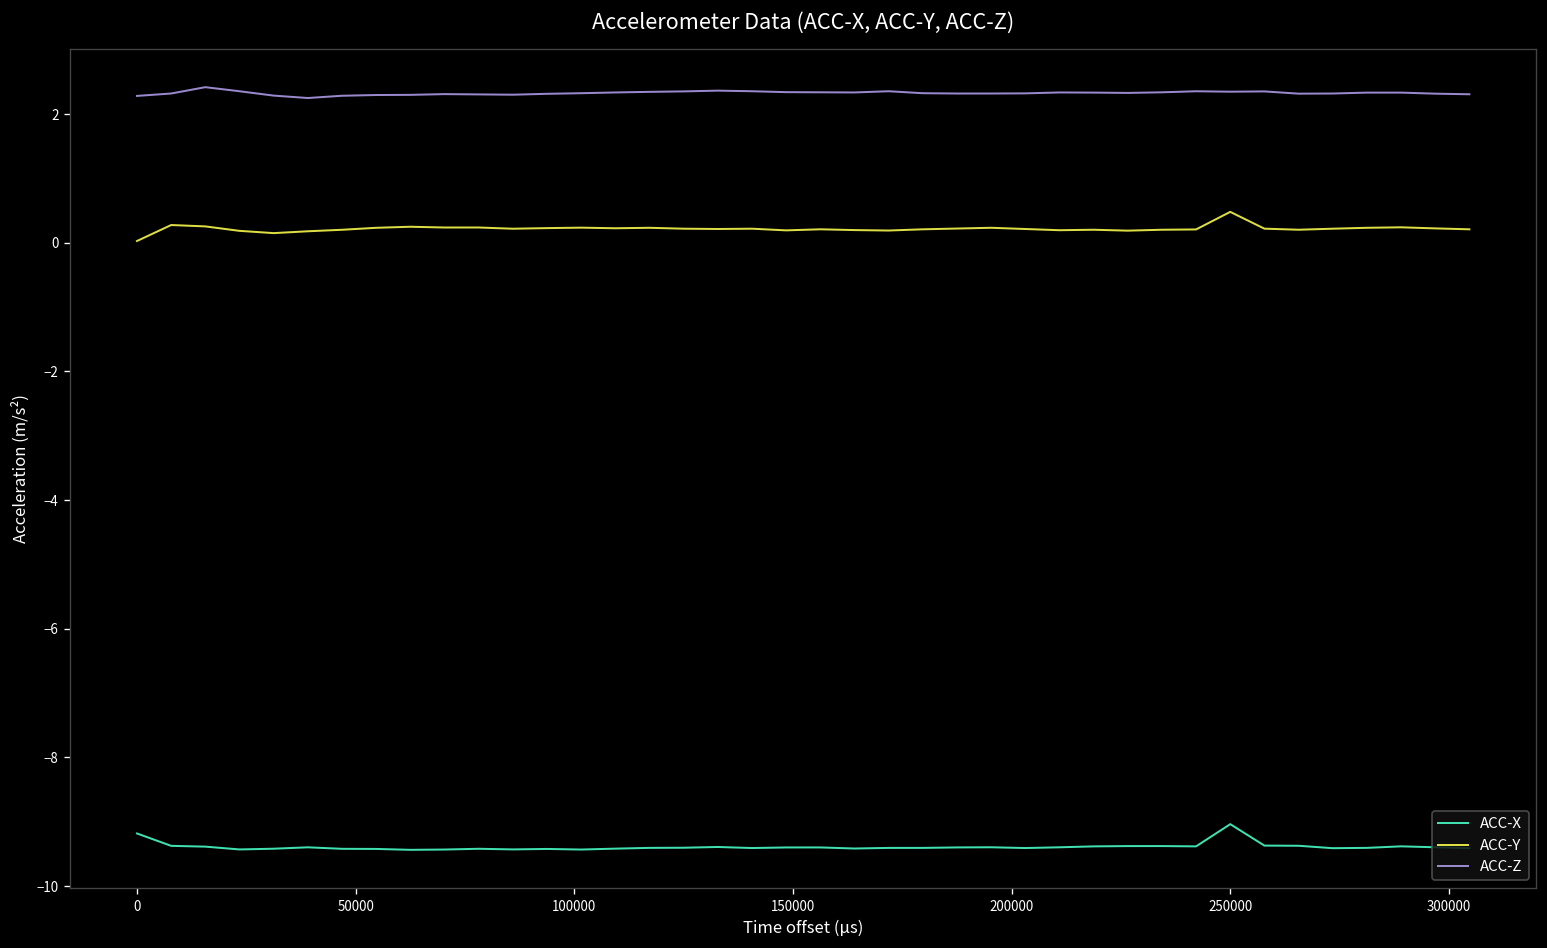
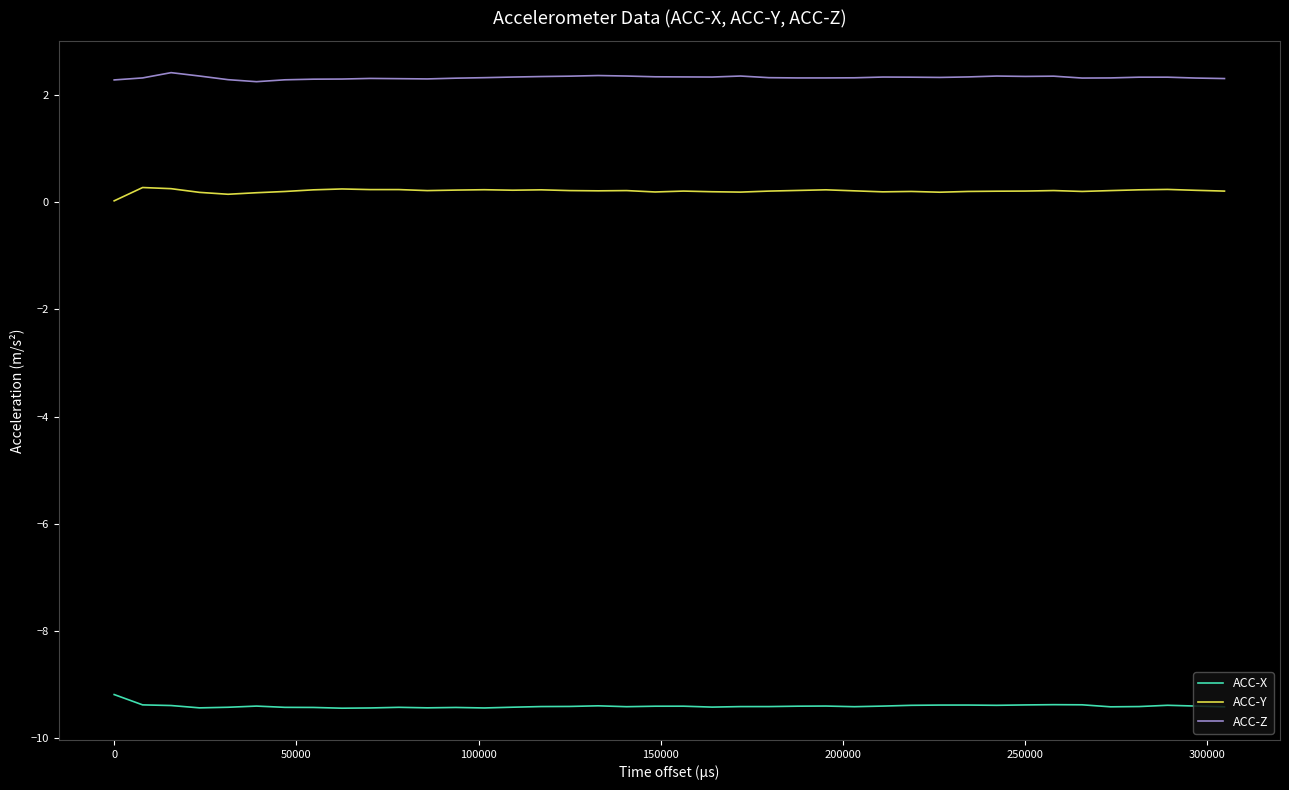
ACC-X, 250000: -9.0 -> -9.4
ACC-Y, 250000: 0.5 -> 0.2
